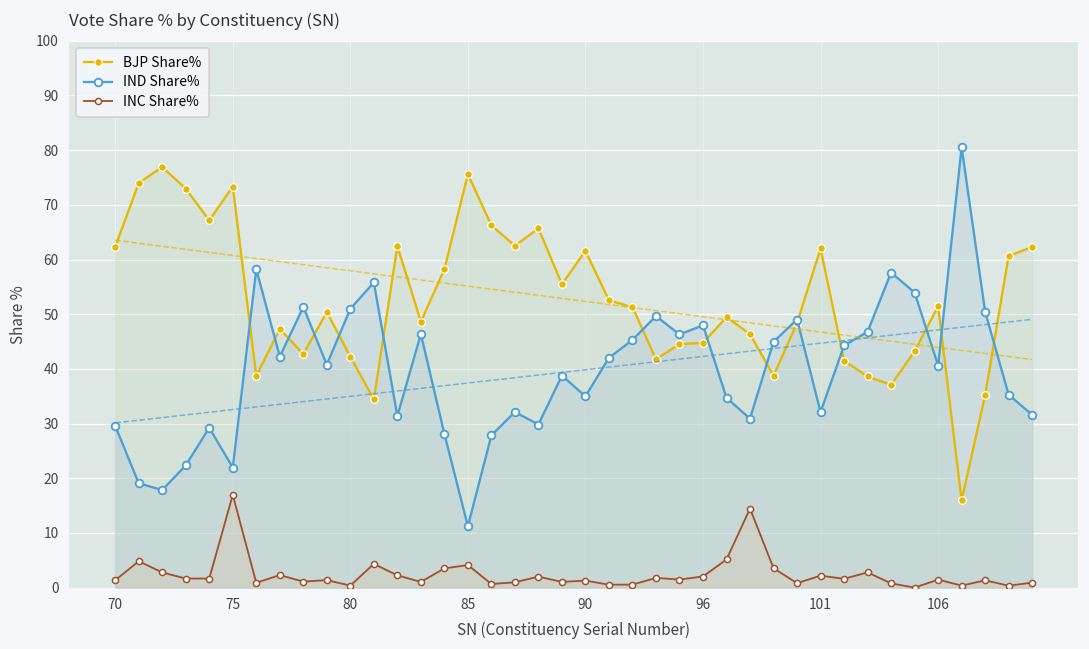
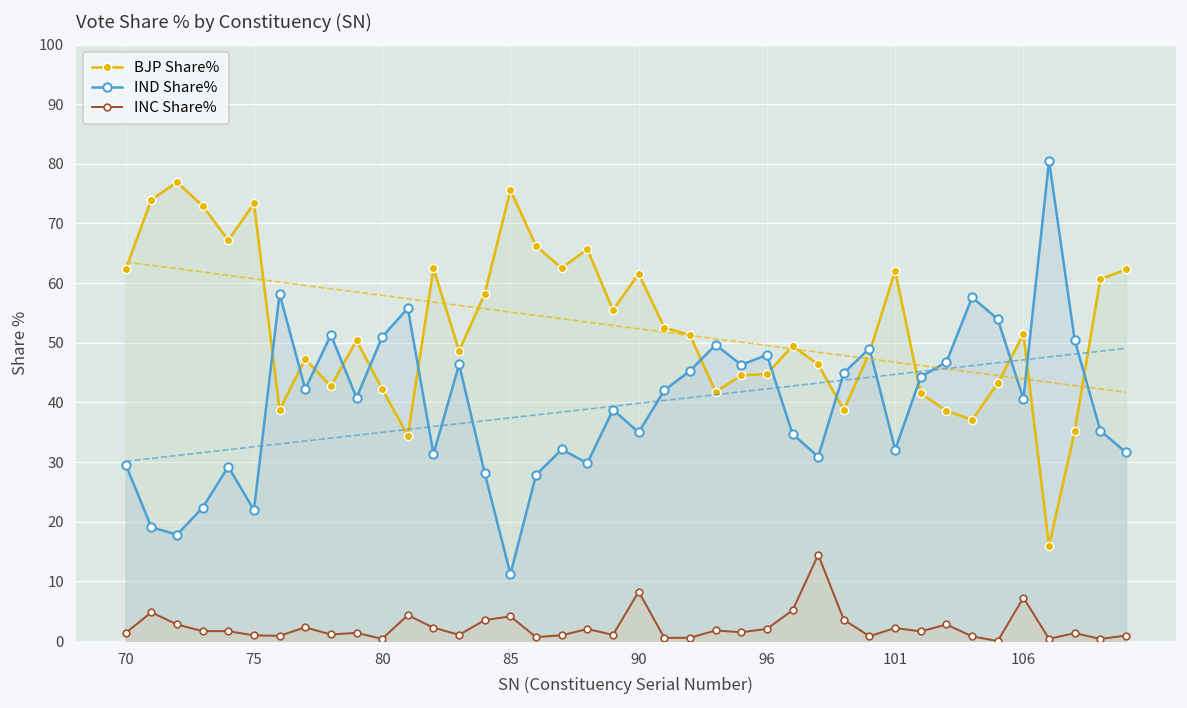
INC Share%, 75: 17 -> 1
INC Share%, 90: 1 -> 8
INC Share%, 106: 1 -> 7
